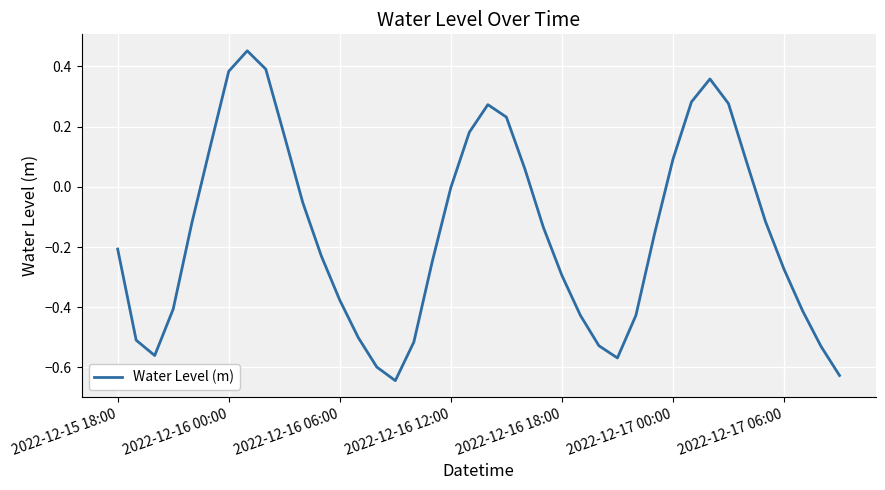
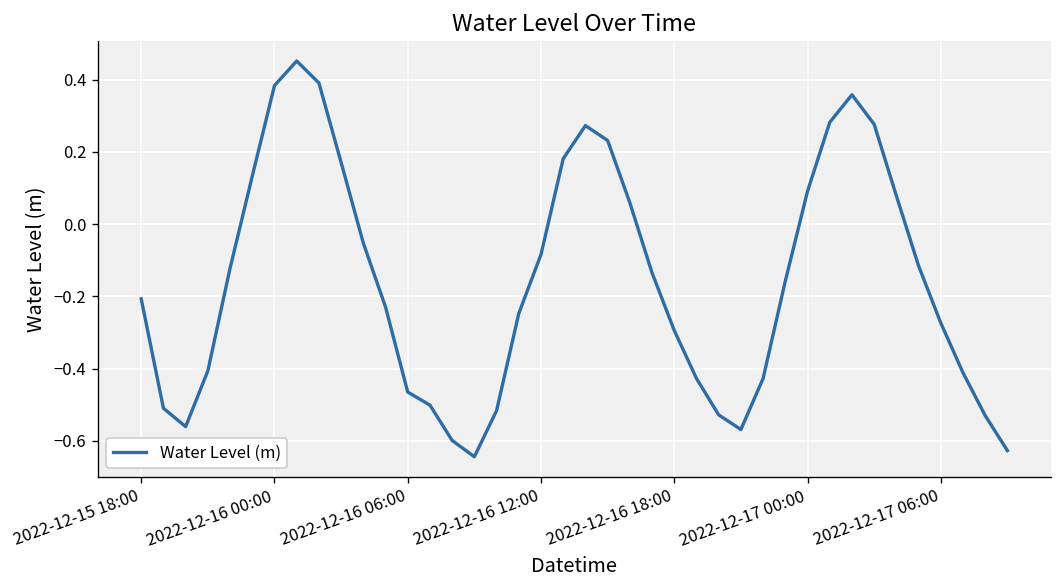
2022-12-16 06:00: -0.38 -> -0.46
2022-12-16 12:00: 0.00 -> -0.08
